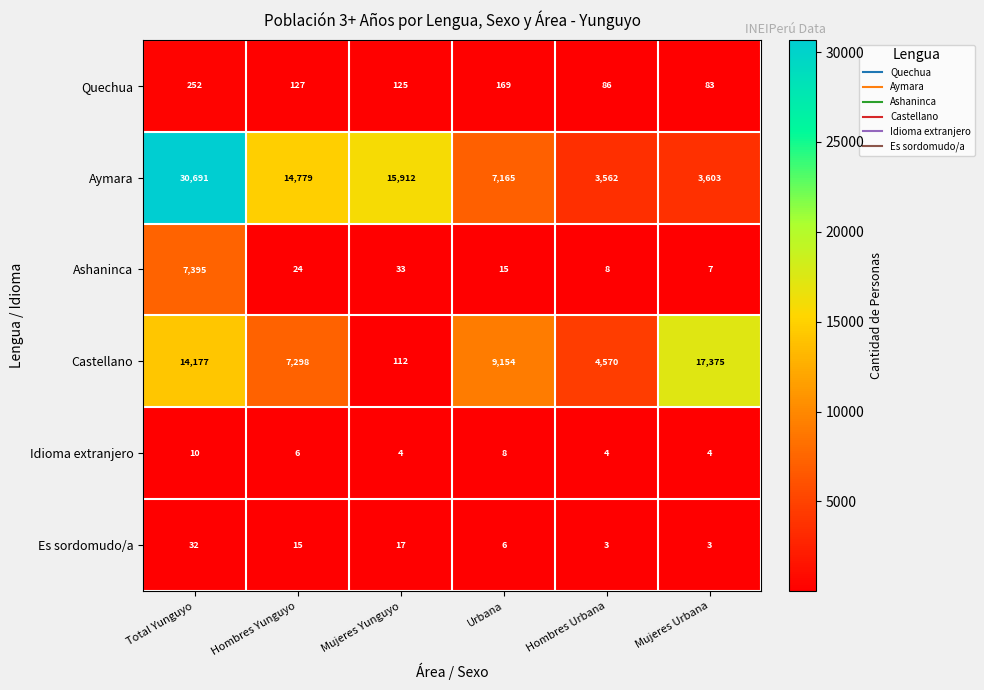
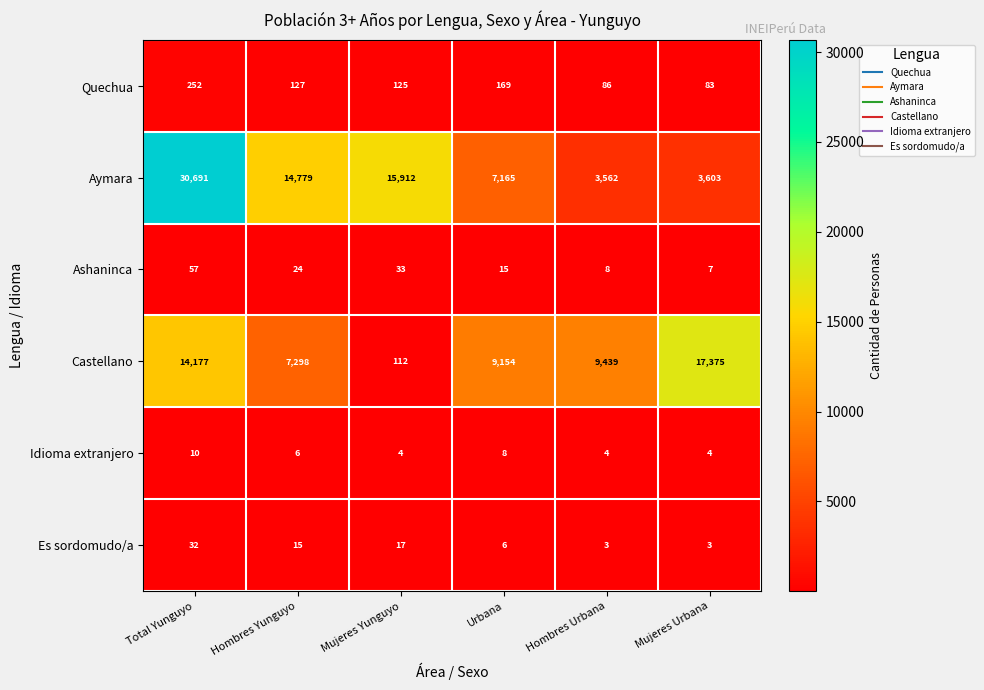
Ashaninca, Total Yunguyo: 7,395 -> 57
Castellano, Hombres Urbana: 4,570 -> 9,439
